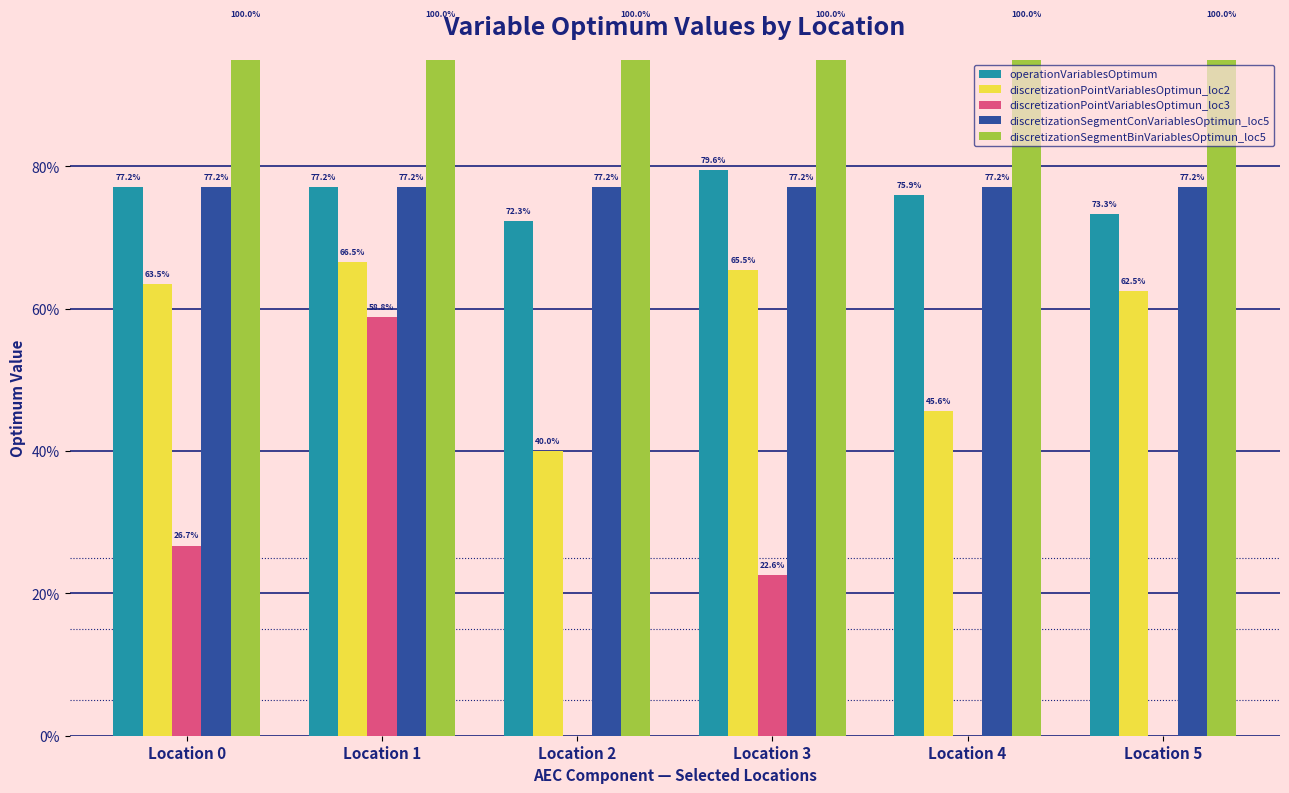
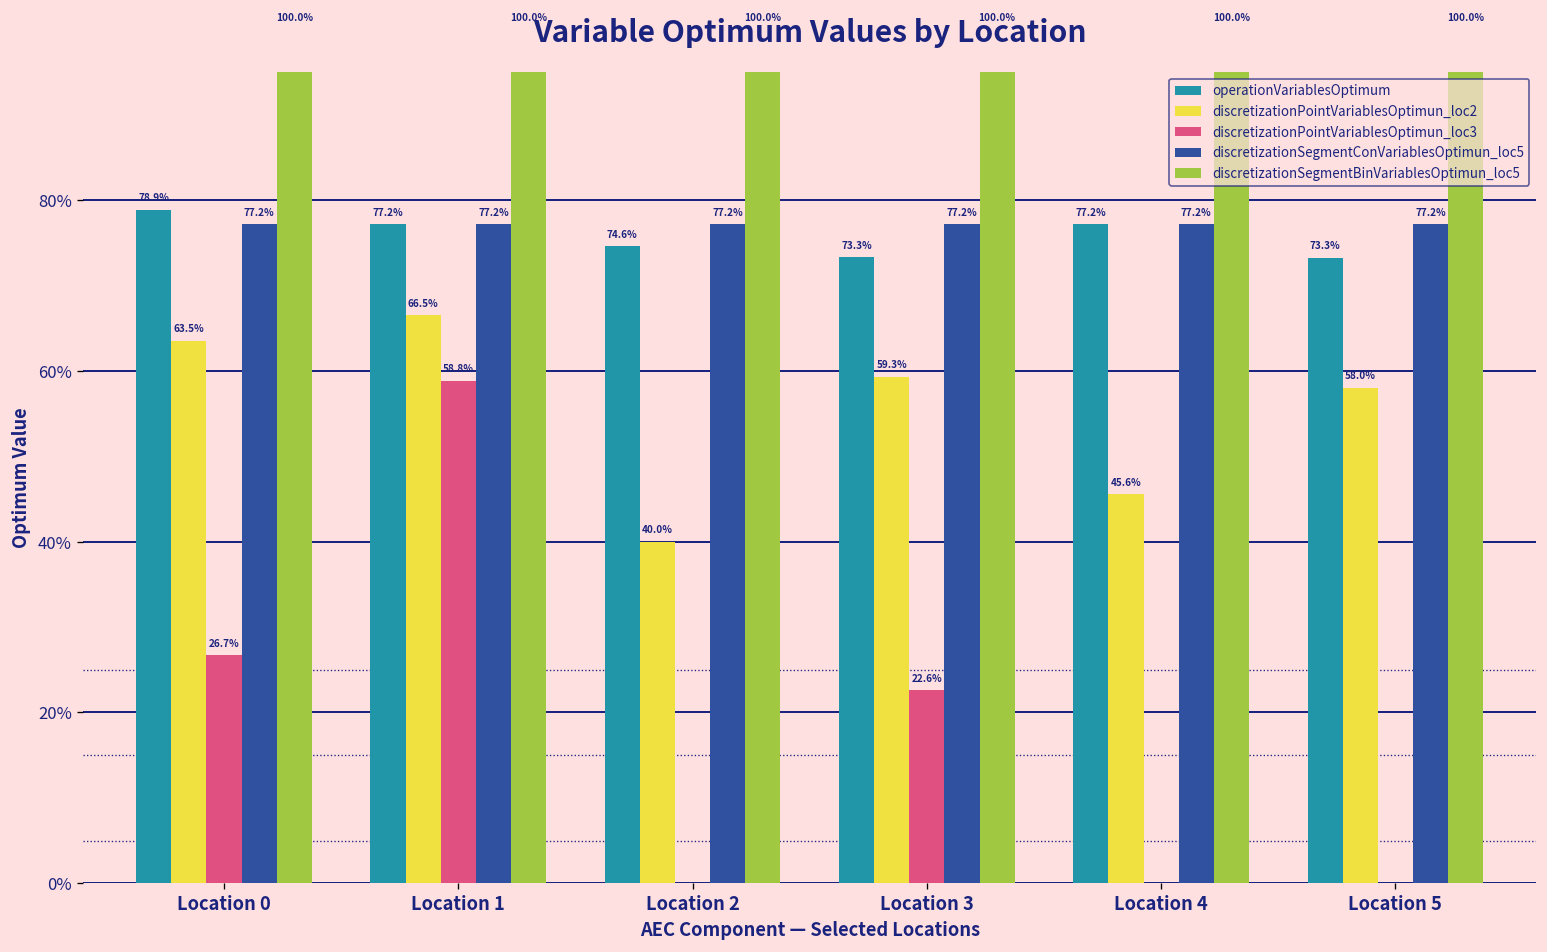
operationVariablesOptimum, Location 0: 77.2% -> 78.9%
operationVariablesOptimum, Location 2: 72.3% -> 74.6%
operationVariablesOptimum, Location 3: 79.6% -> 73.3%
discretizationPointVariablesOptimun_loc2, Location 3: 65.5% -> 59.3%
operationVariablesOptimum, Location 4: 75.9% -> 77.2%
discretizationPointVariablesOptimun_loc2, Location 5: 62.5% -> 58.0%
